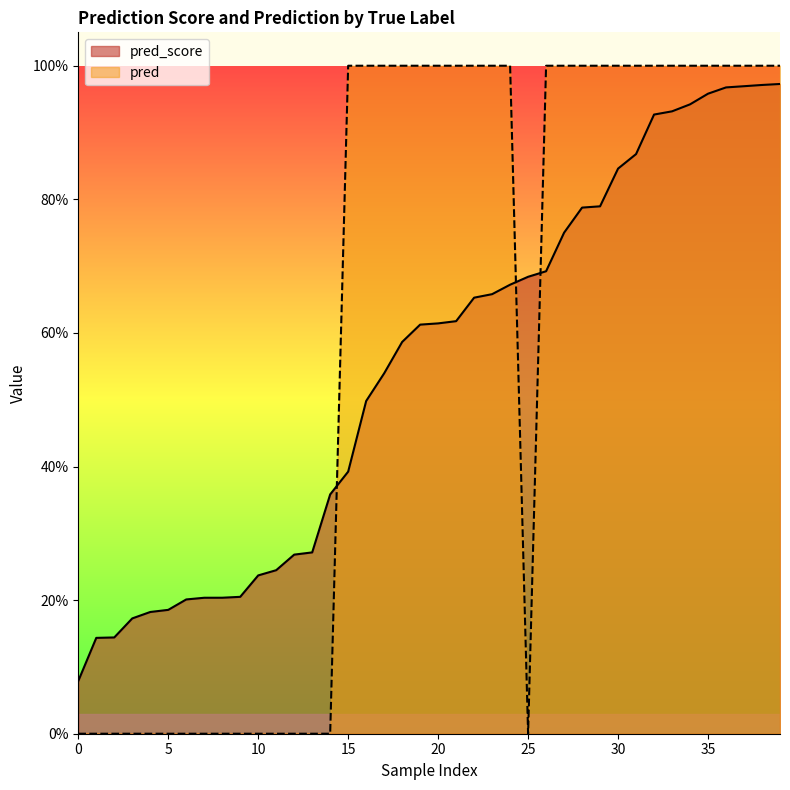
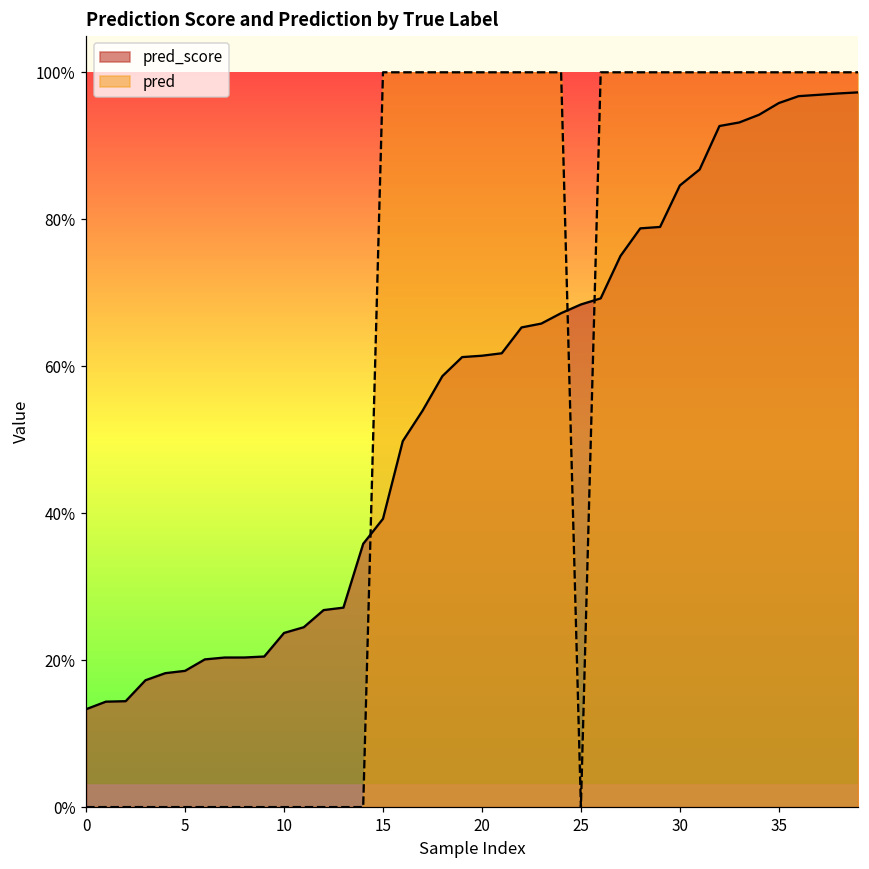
pred_score, 0: 8% -> 13%
